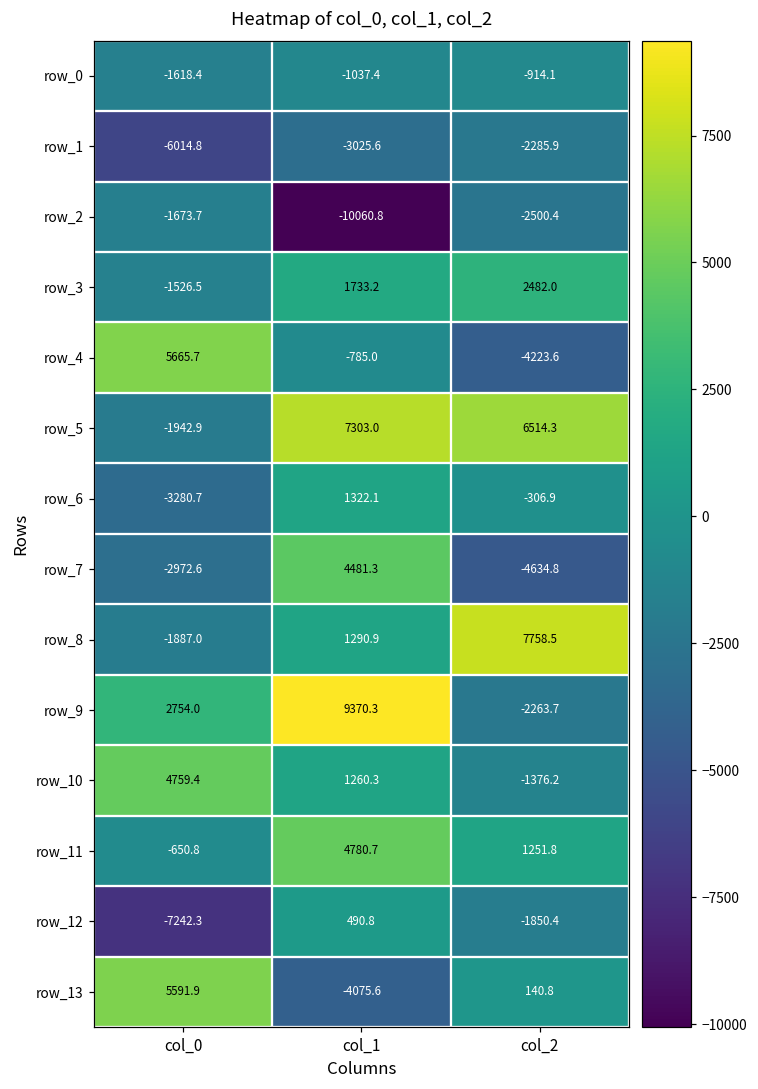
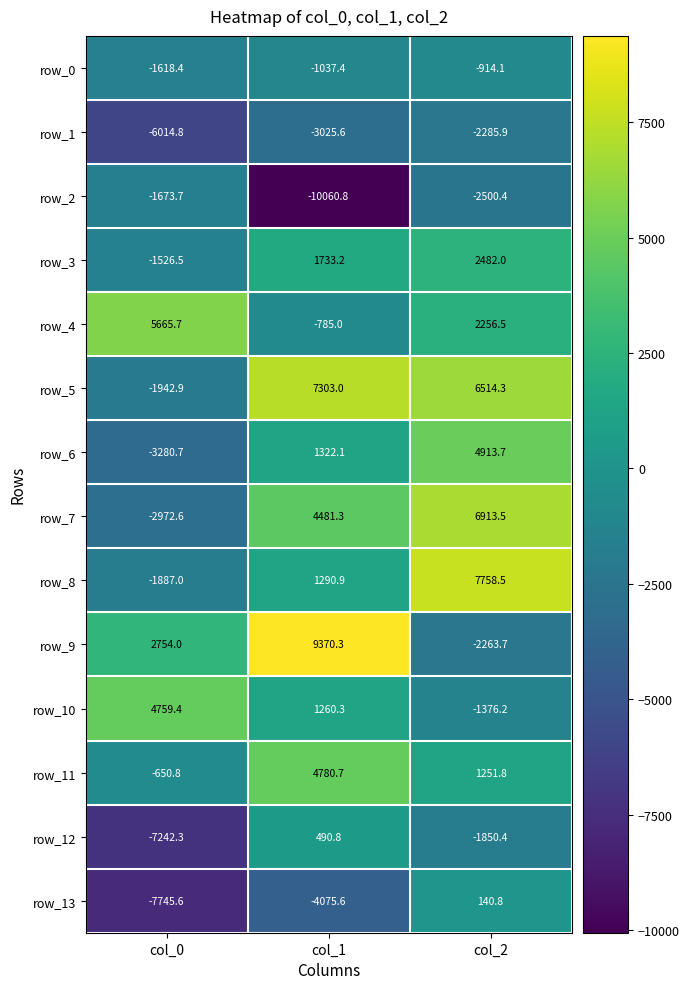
row_4, col_2: -4223.6 -> 2256.5
row_6, col_2: -306.9 -> 4913.7
row_7, col_2: -4634.8 -> 6913.5
row_13, col_0: 5591.9 -> -7745.6
